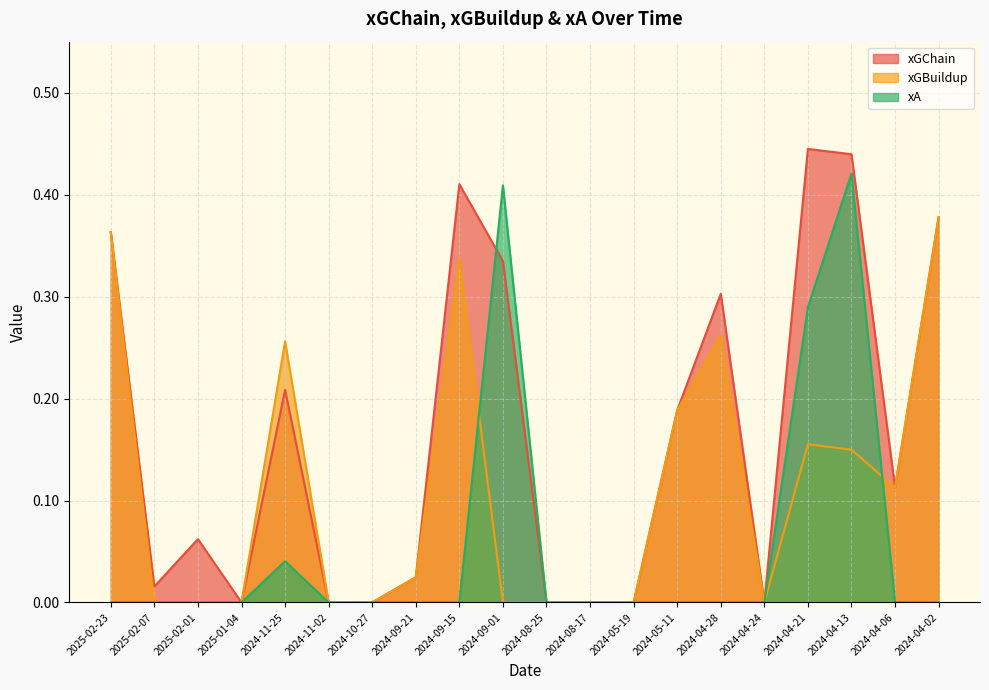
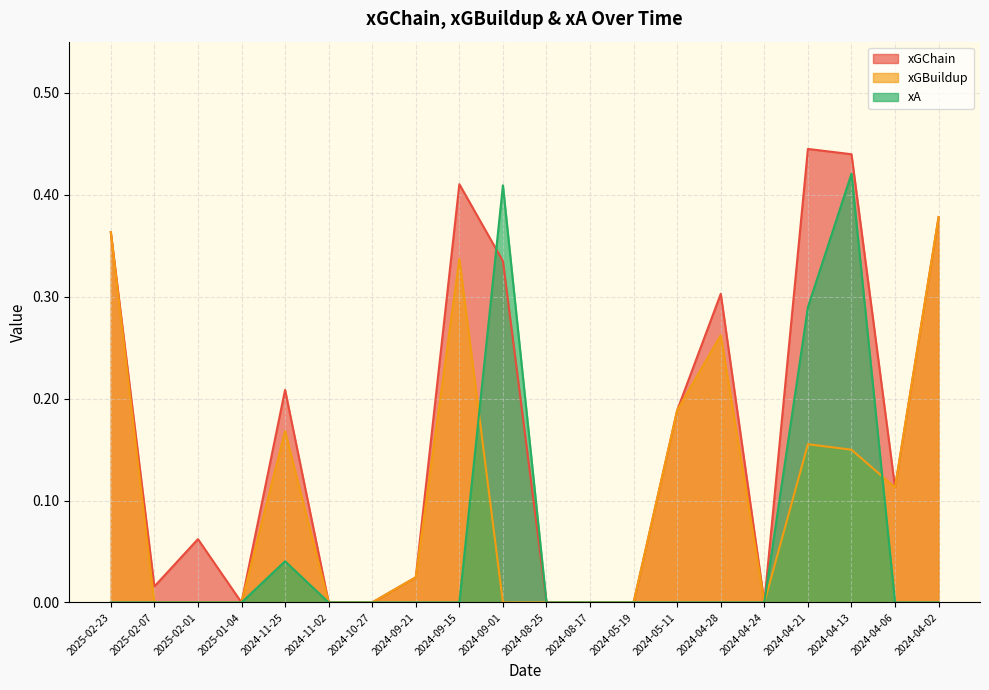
xGBuildup, 2024-11-25: 0.256 -> 0.168
